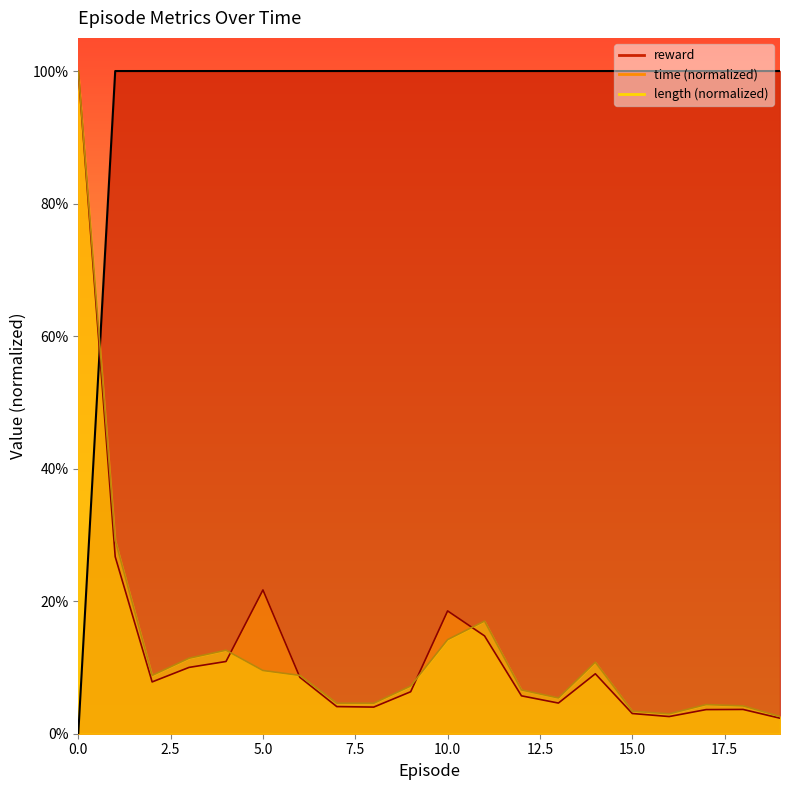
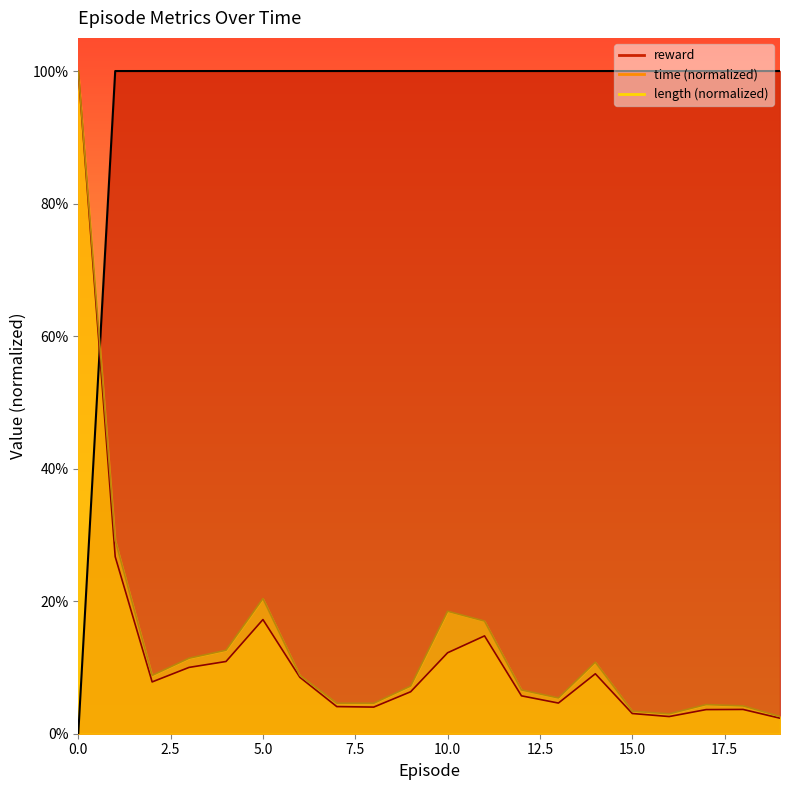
time (normalized), 5.0: 22% -> 17%
length (normalized), 5.0: 10% -> 20%
time (normalized), 10.0: 19% -> 12%
length (normalized), 10.0: 14% -> 18%
